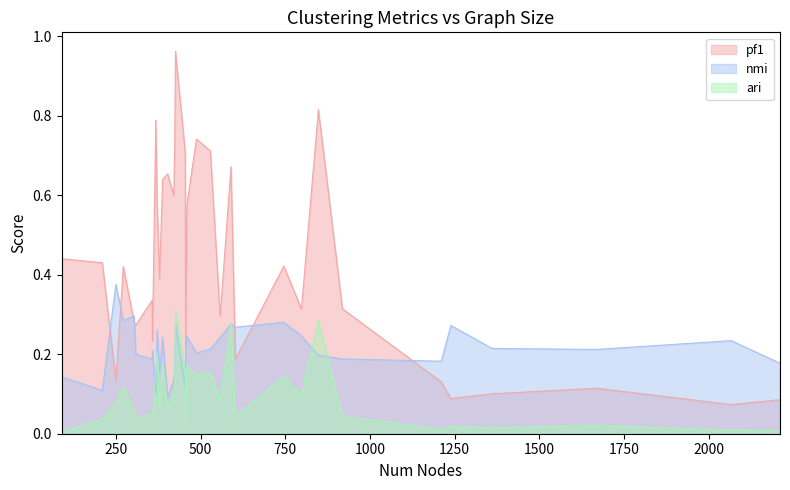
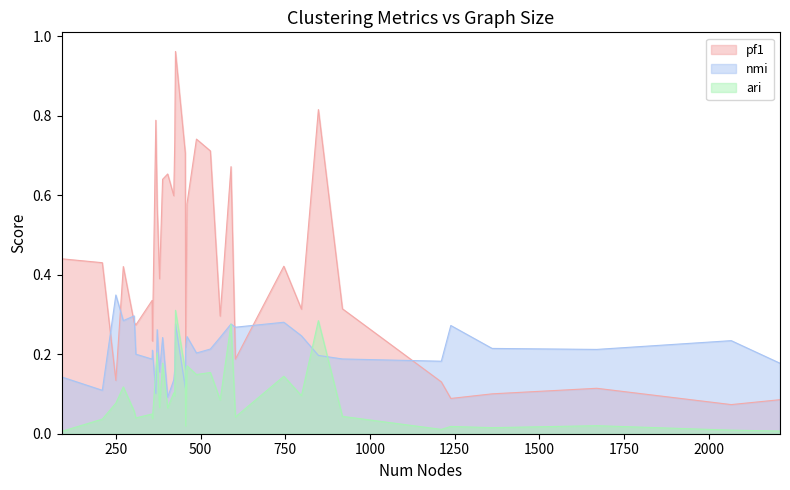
nmi, 250: 0.38 -> 0.35
